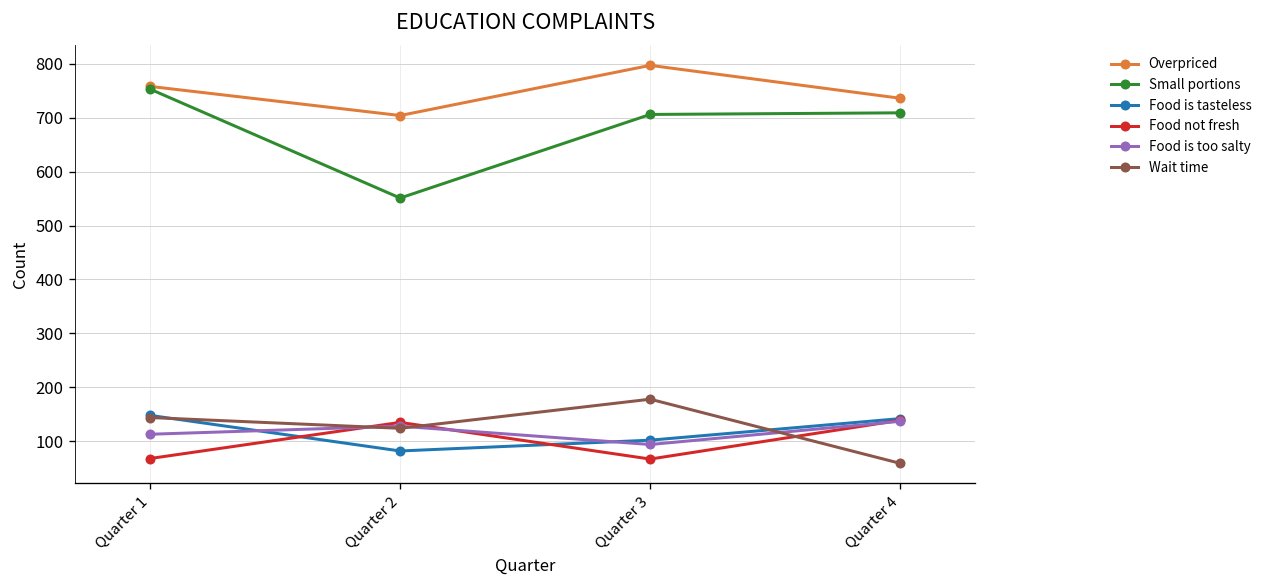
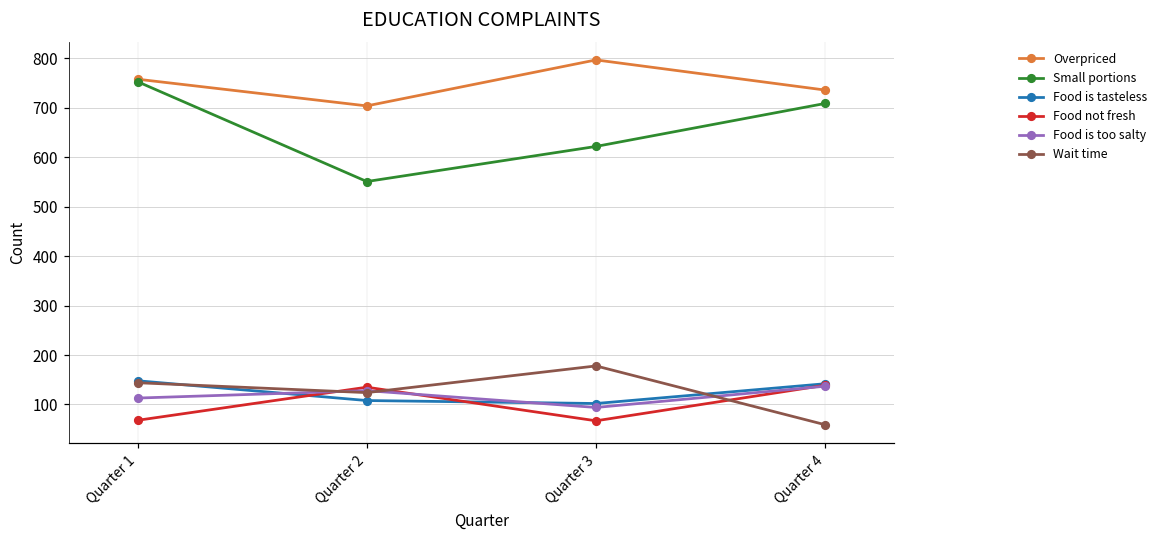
Food is tasteless, Quarter 2: 80 -> 110
Small portions, Quarter 3: 710 -> 620
